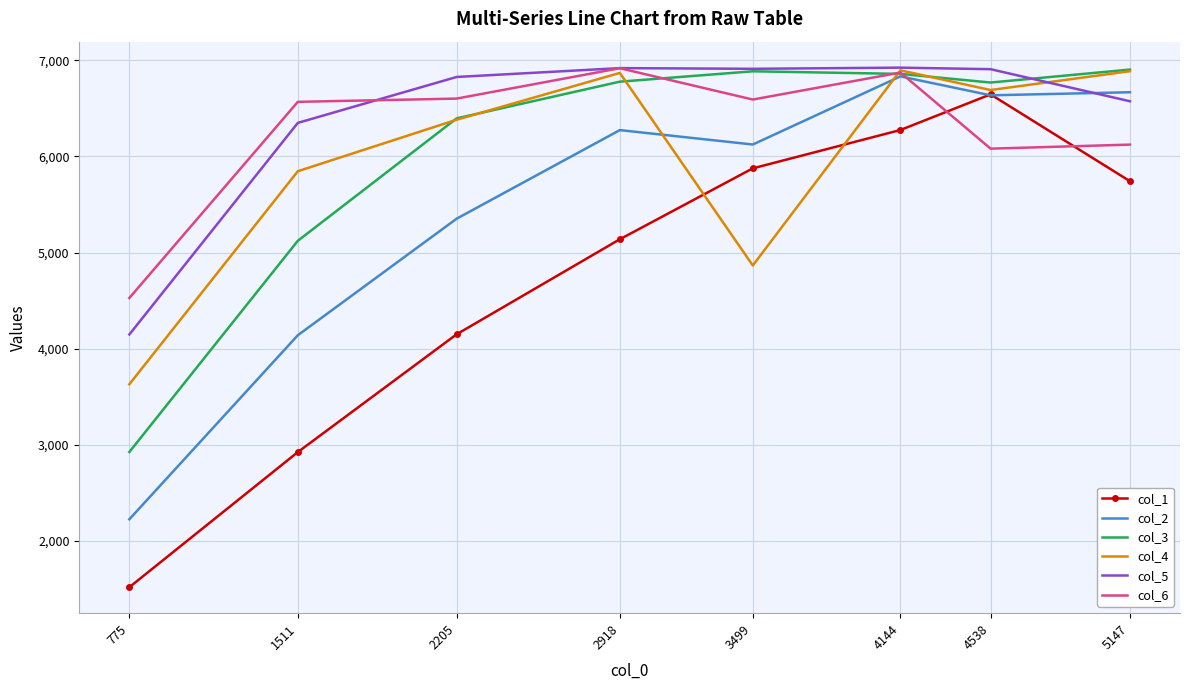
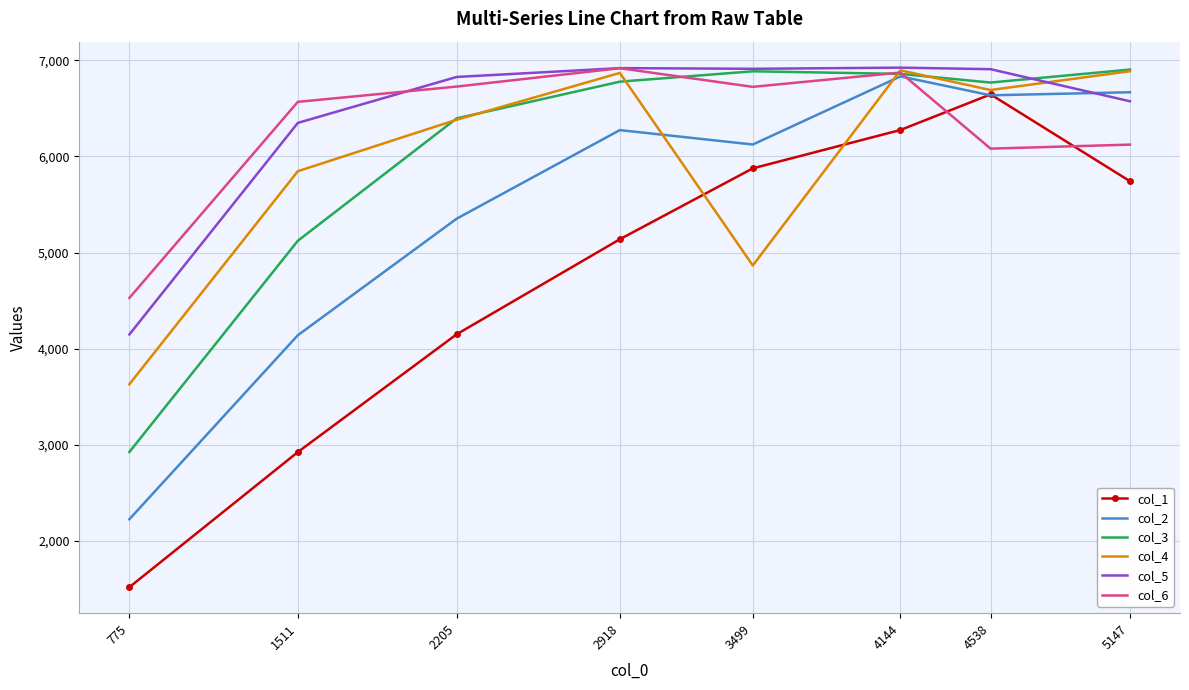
col_6, 2205: 6,600 -> 6,700
col_6, 3499: 6,600 -> 6,700
